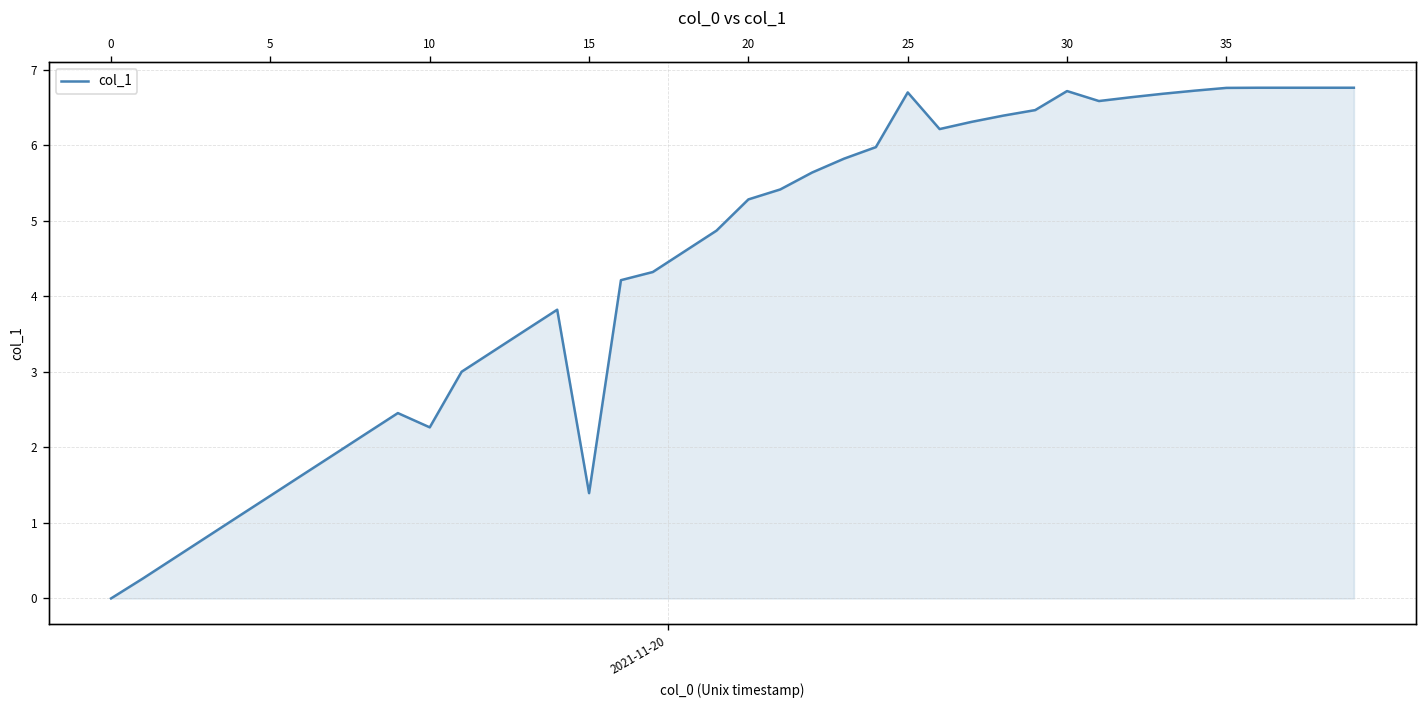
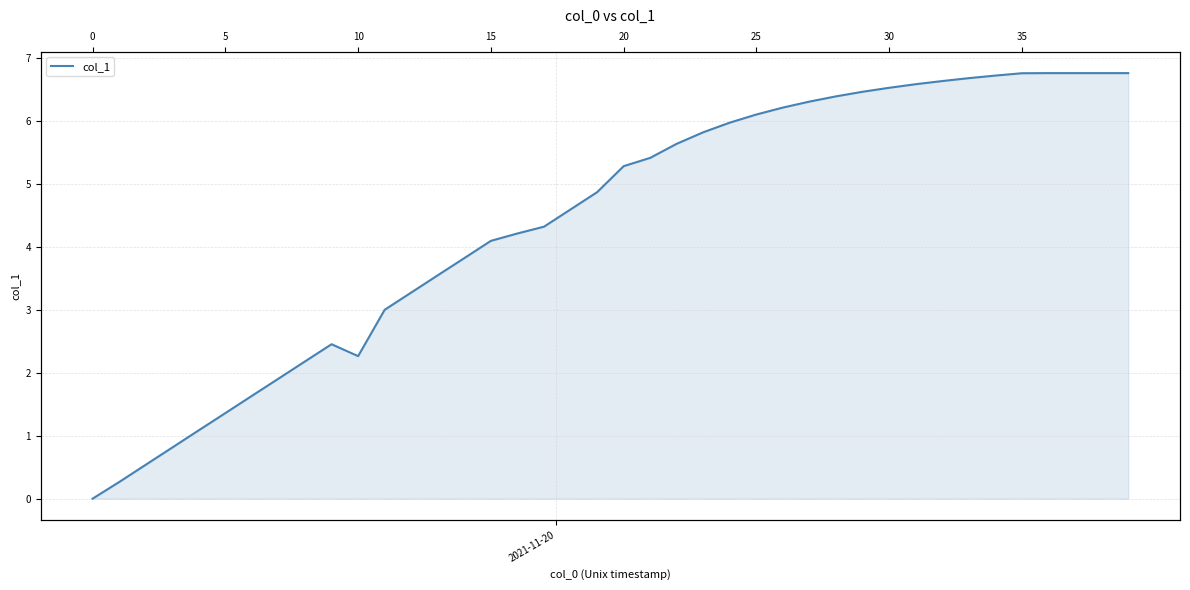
15: 1.4 -> 4.1
25: 6.7 -> 6.1
30: 6.7 -> 6.5
